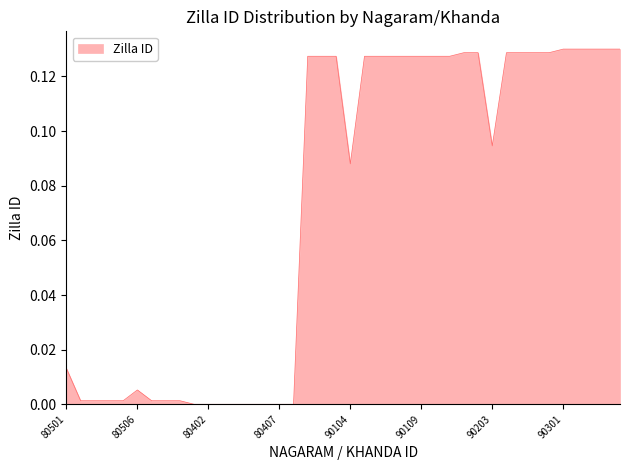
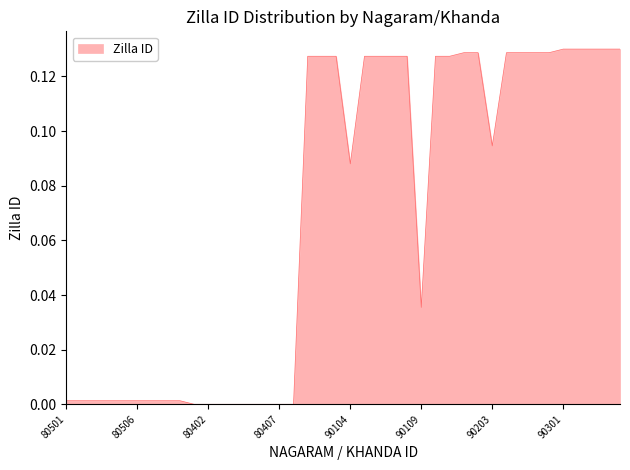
80501: 0.013 -> 0.001
80506: 0.005 -> 0.001
90109: 0.127 -> 0.035
